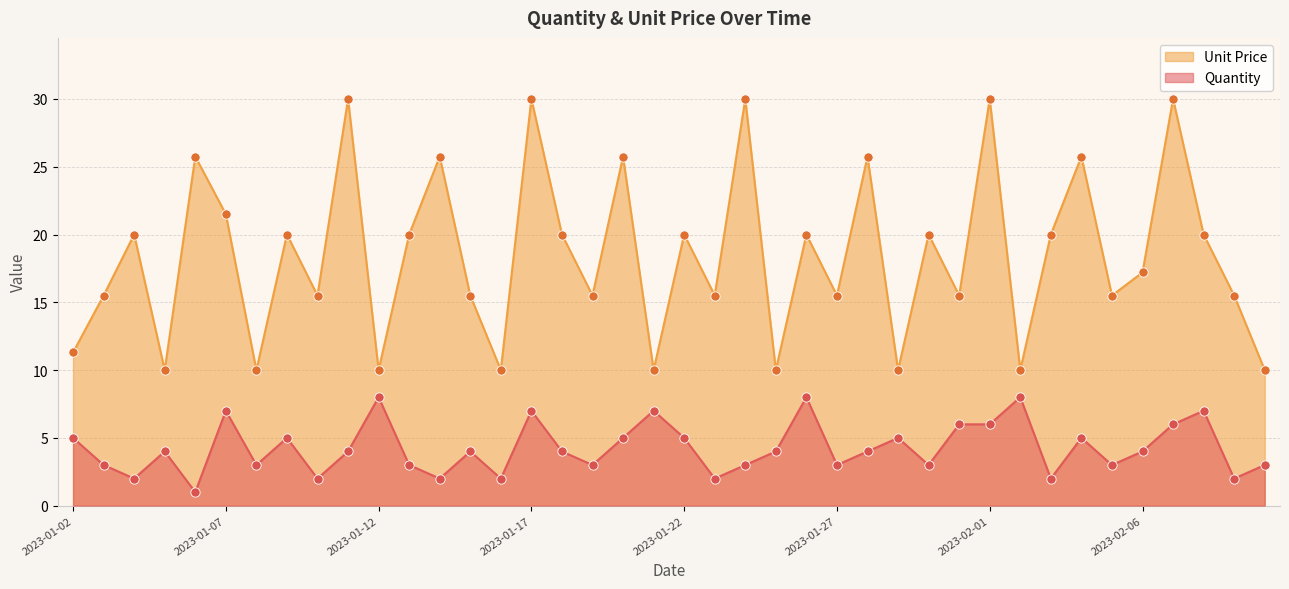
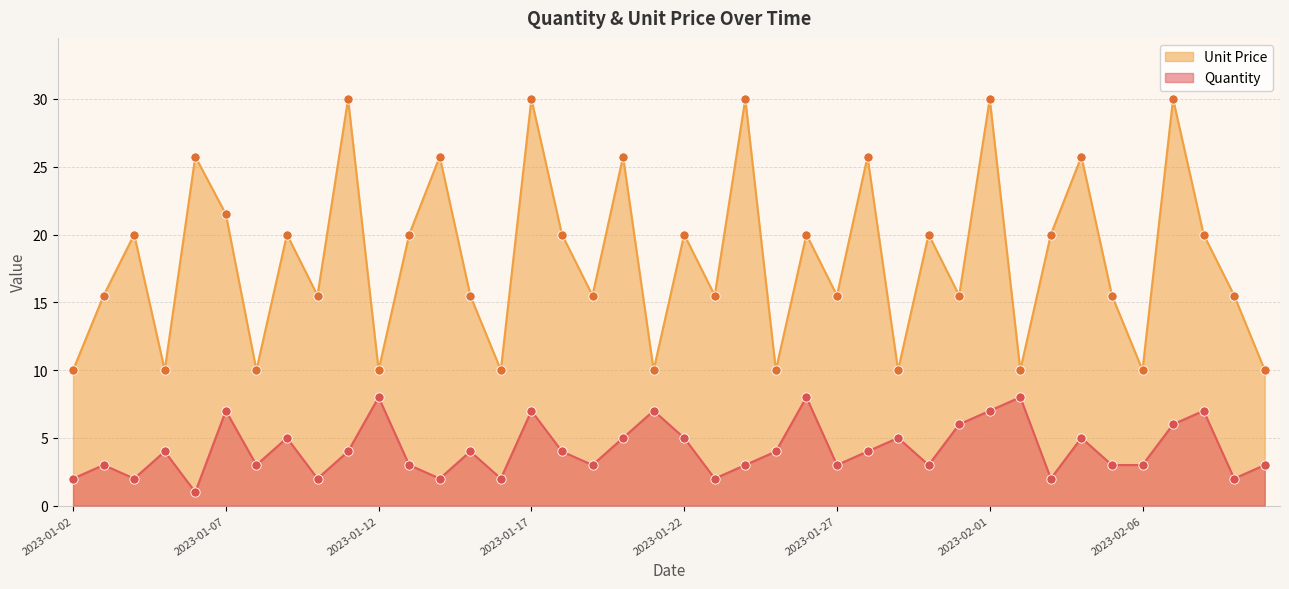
Unit Price, 2023-01-02: 11.3 -> 10.0
Quantity, 2023-01-02: 5 -> 2
Quantity, 2023-02-01: 6 -> 7
Unit Price, 2023-02-06: 17.2 -> 10.0
Quantity, 2023-02-06: 4 -> 3
